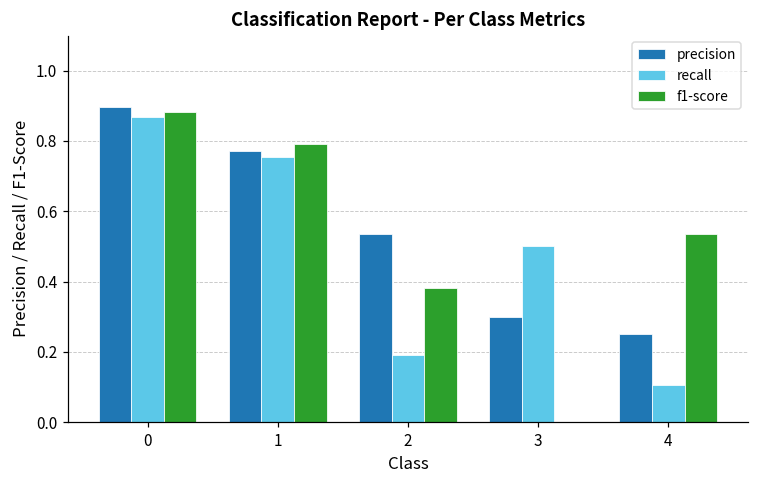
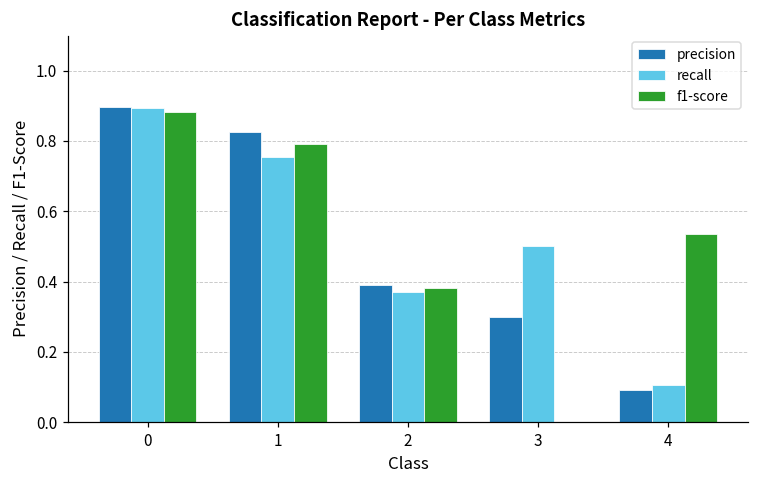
recall, 0: 0.87 -> 0.89
precision, 1: 0.77 -> 0.83
precision, 2: 0.53 -> 0.39
recall, 2: 0.19 -> 0.37
precision, 4: 0.25 -> 0.09
